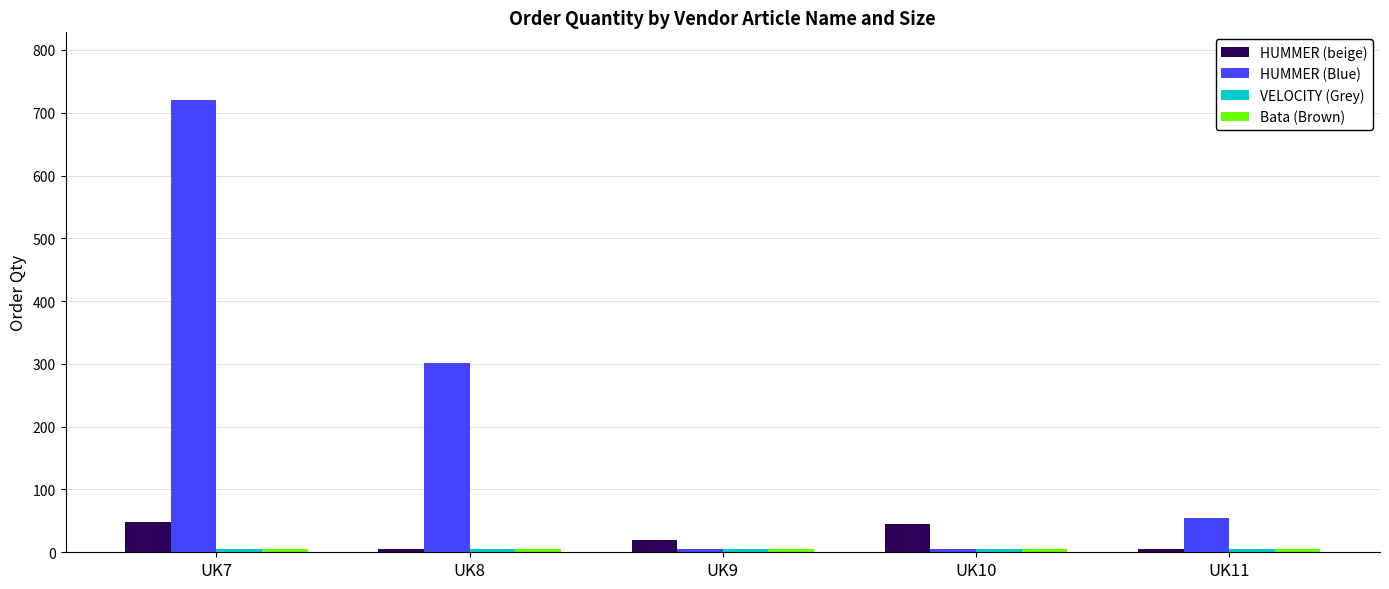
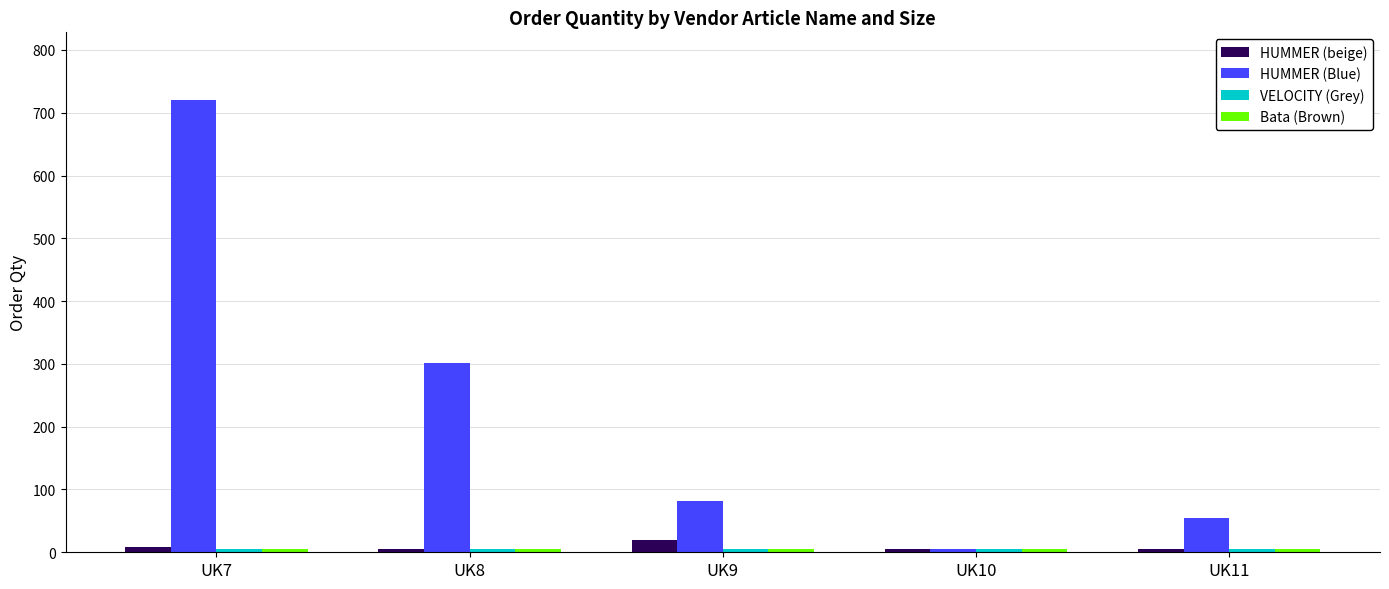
HUMMER (beige), UK7: 50 -> 10
HUMMER (Blue), UK9: 10 -> 80
HUMMER (beige), UK10: 50 -> 10
